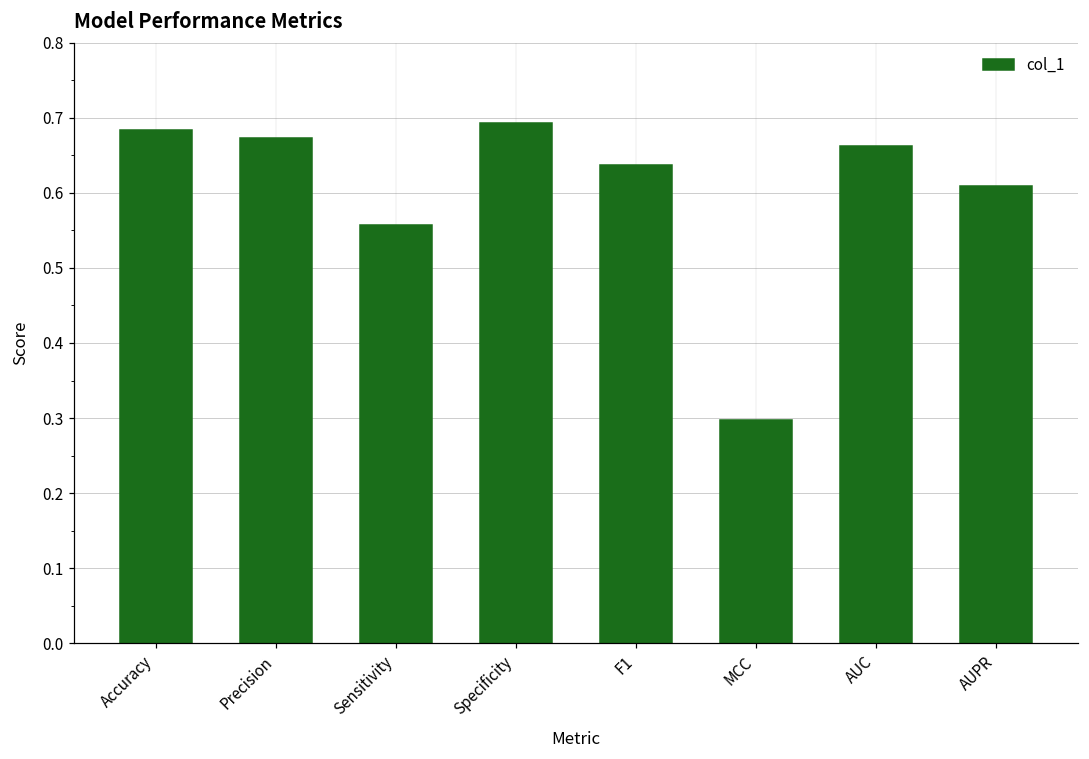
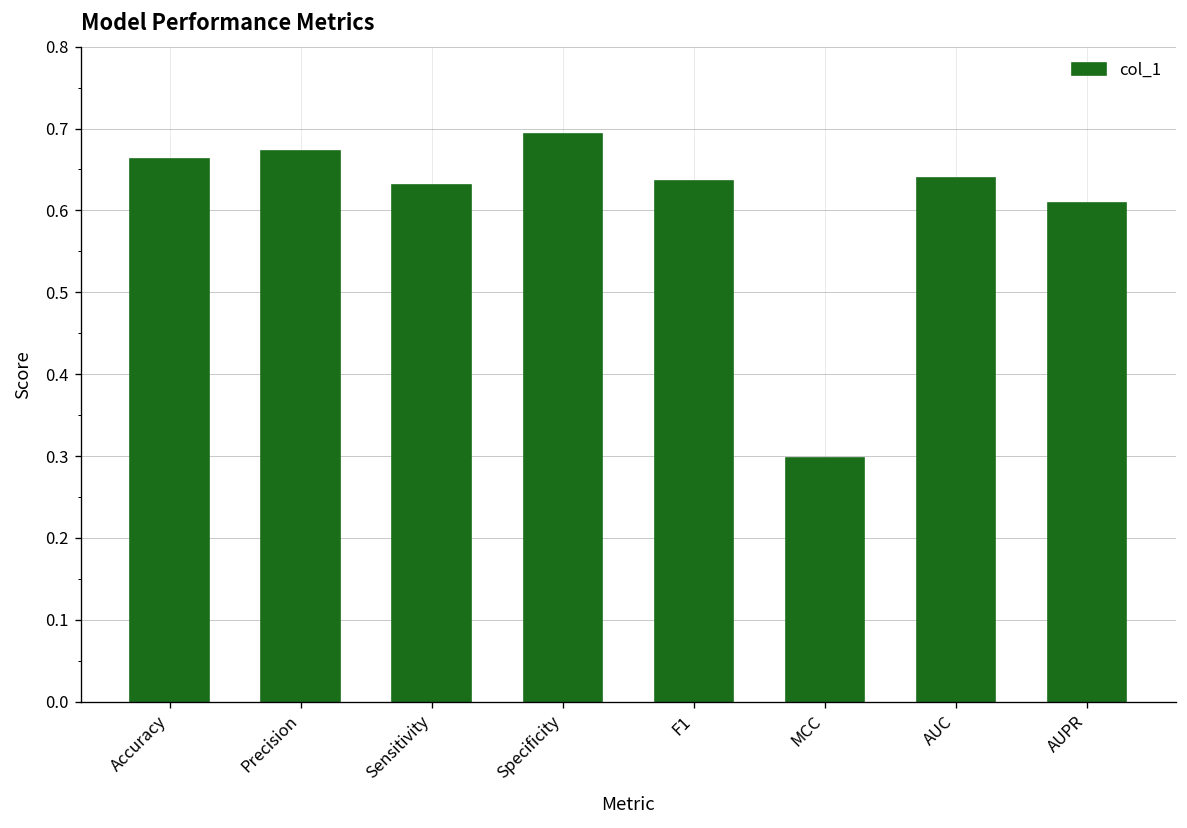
Accuracy: 0.68 -> 0.66
Sensitivity: 0.56 -> 0.63
AUC: 0.66 -> 0.64
